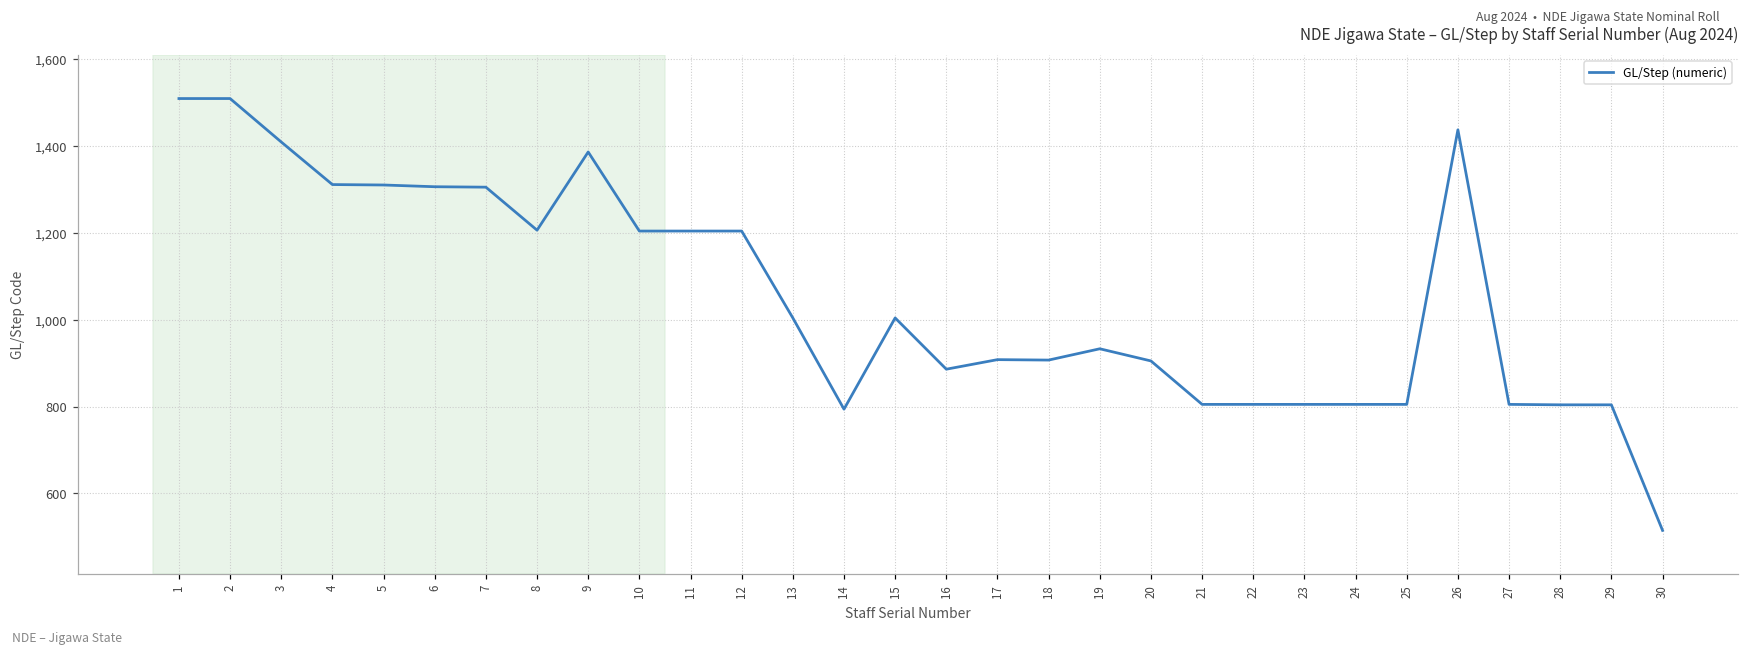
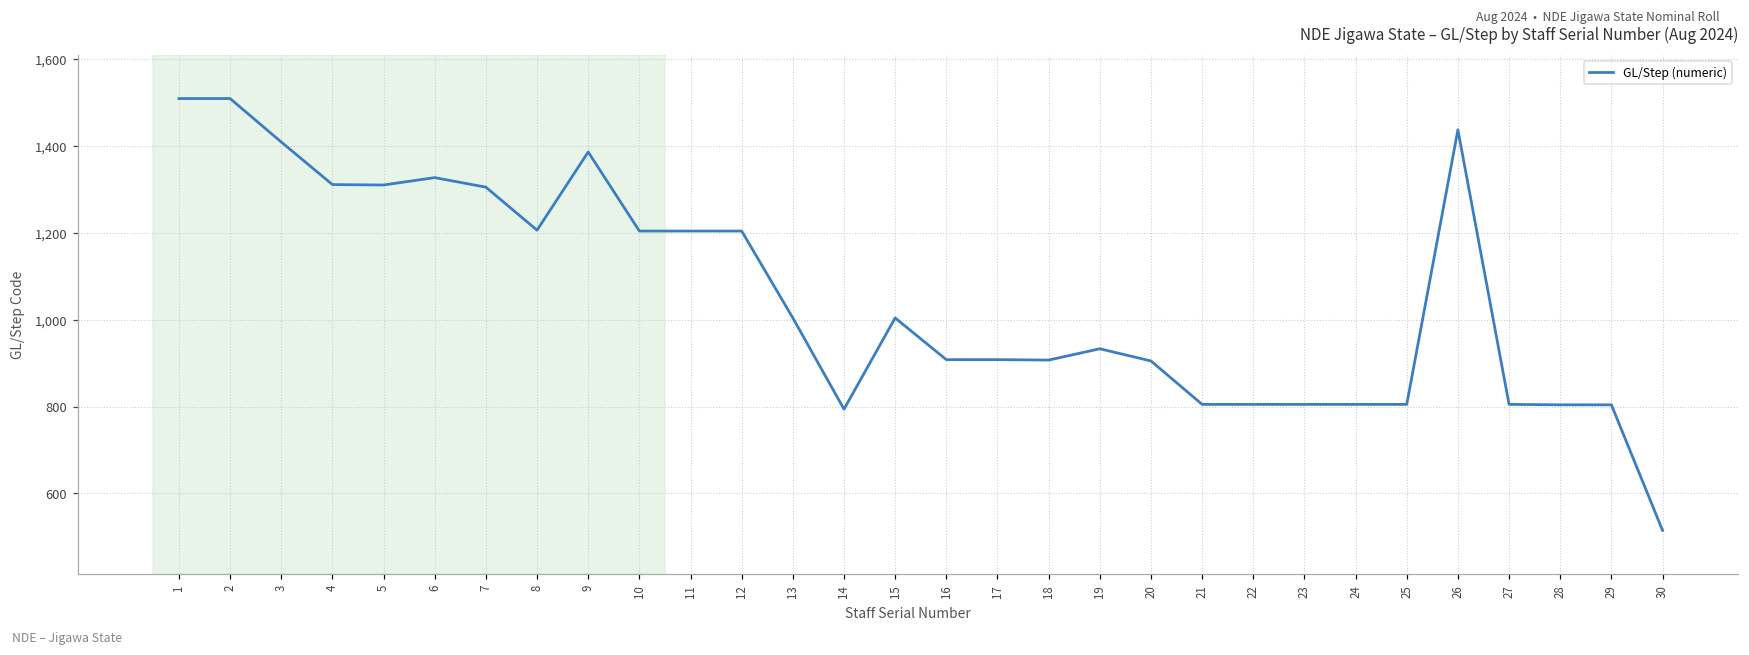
6: 1,310 -> 1,330
16: 890 -> 910
